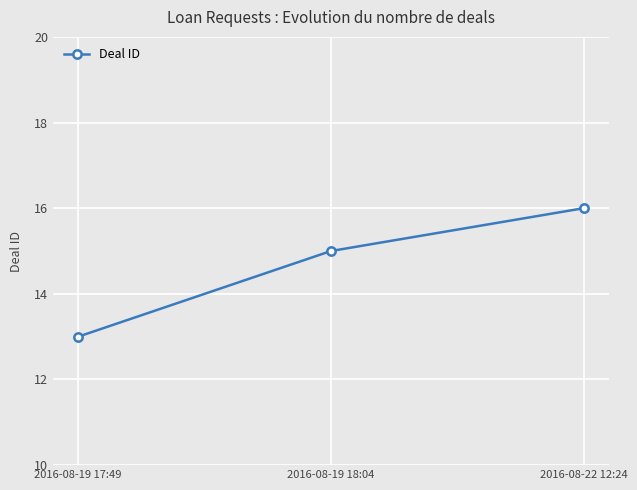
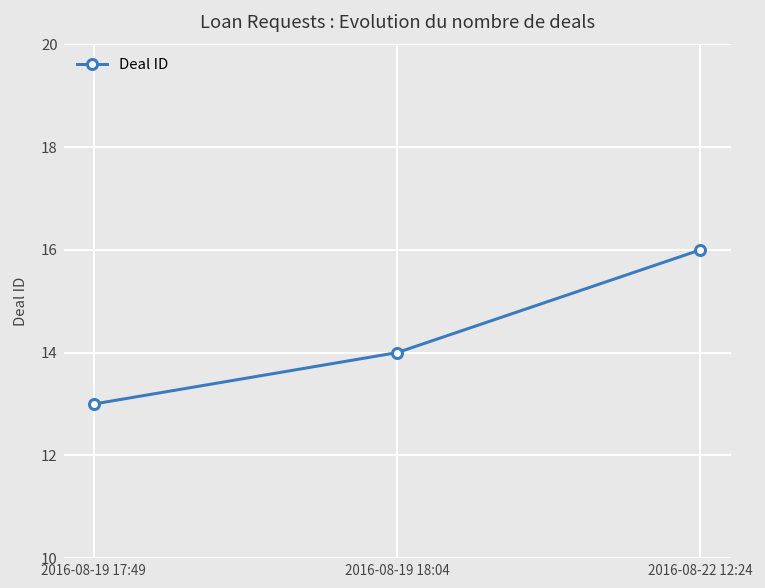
2016-08-19 18:04: 15 -> 14
